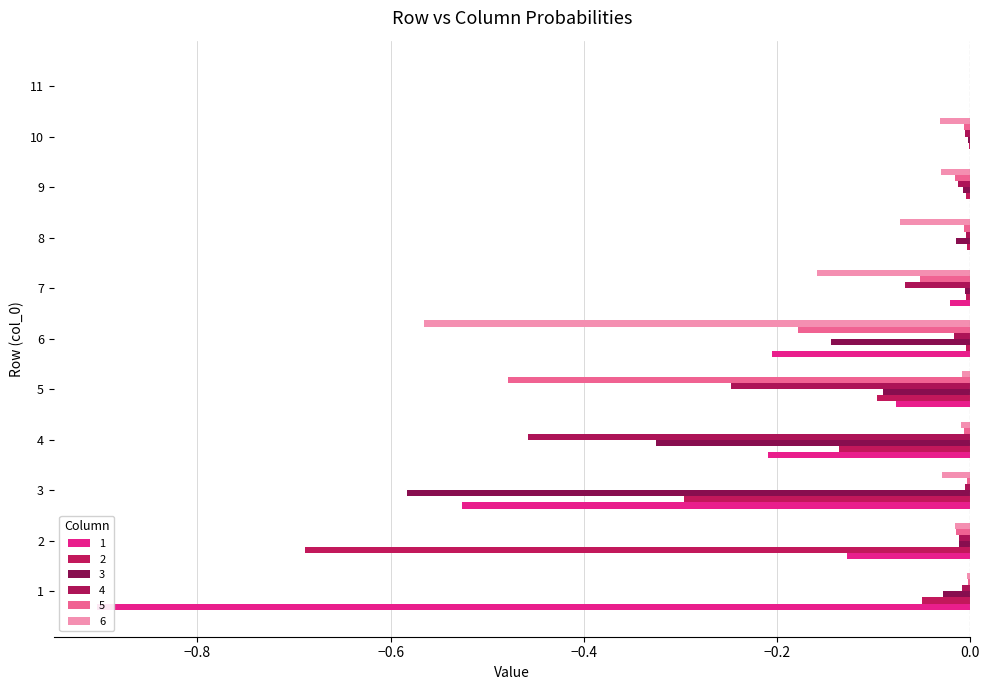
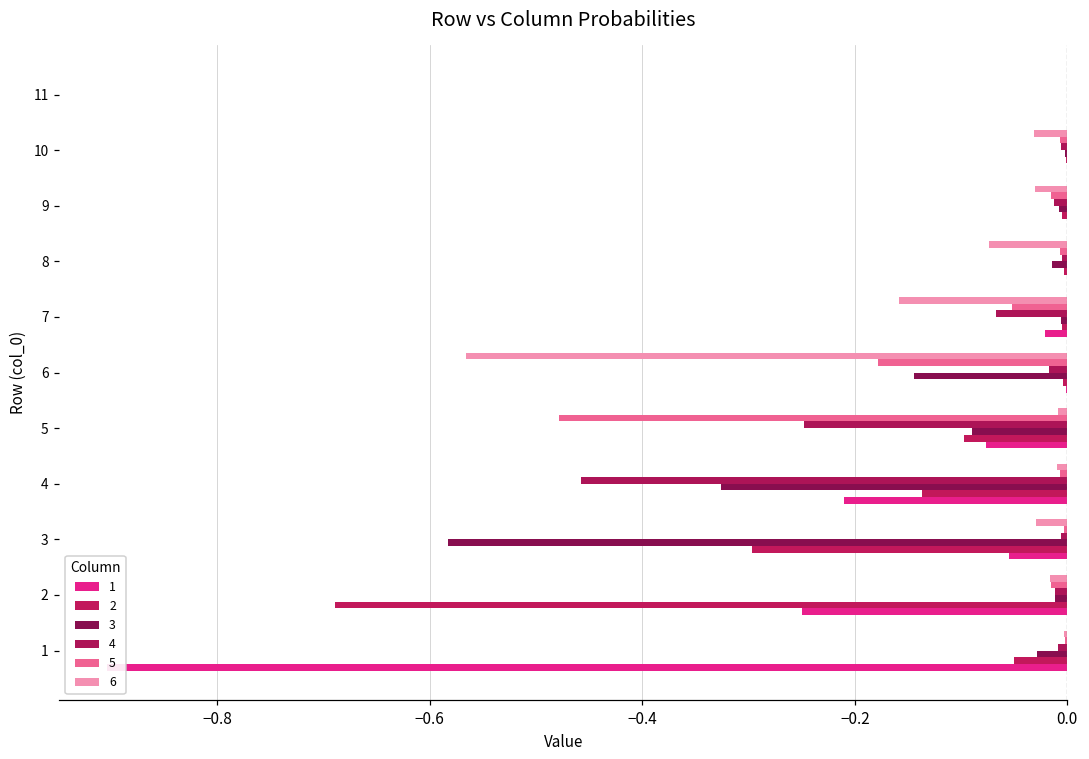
1, 6: -0.21 -> 0.00
1, 3: -0.53 -> -0.06
1, 2: -0.13 -> -0.25
